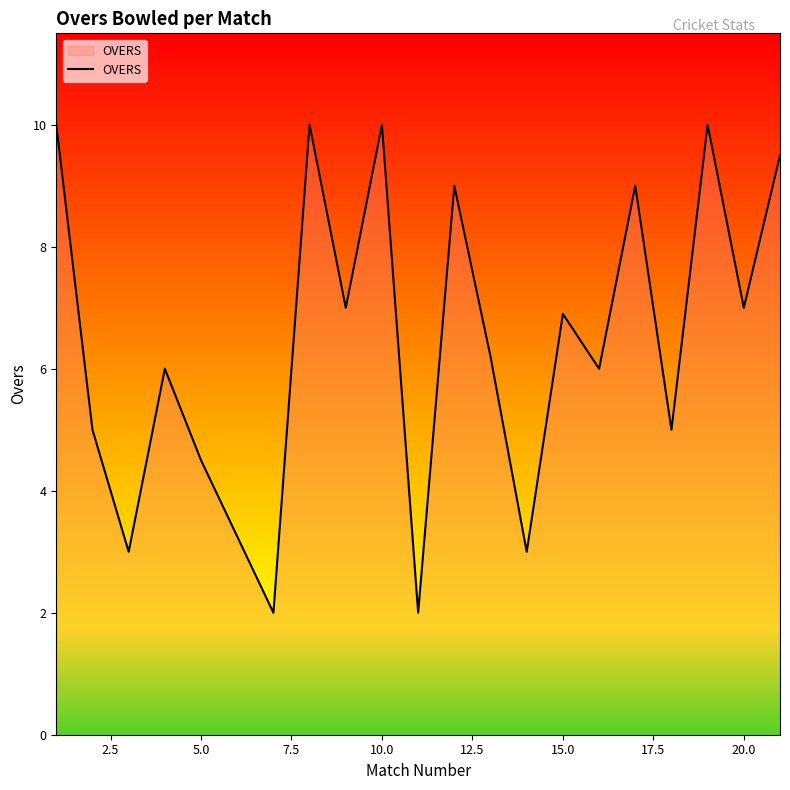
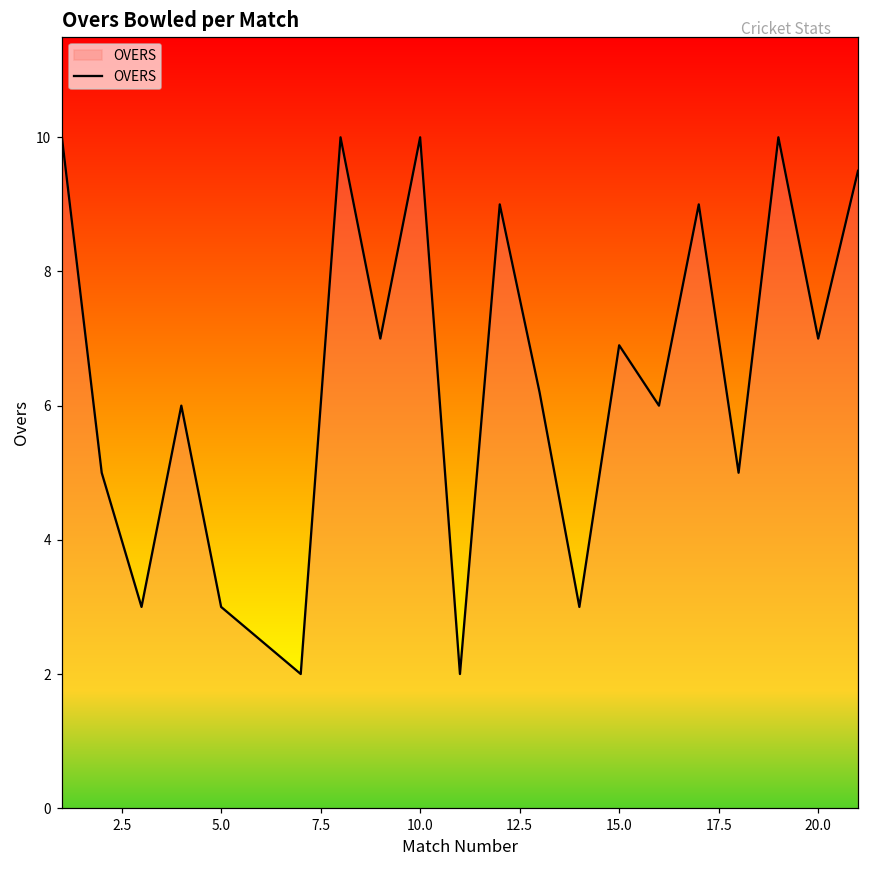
5.0: 4.5 -> 3.0
